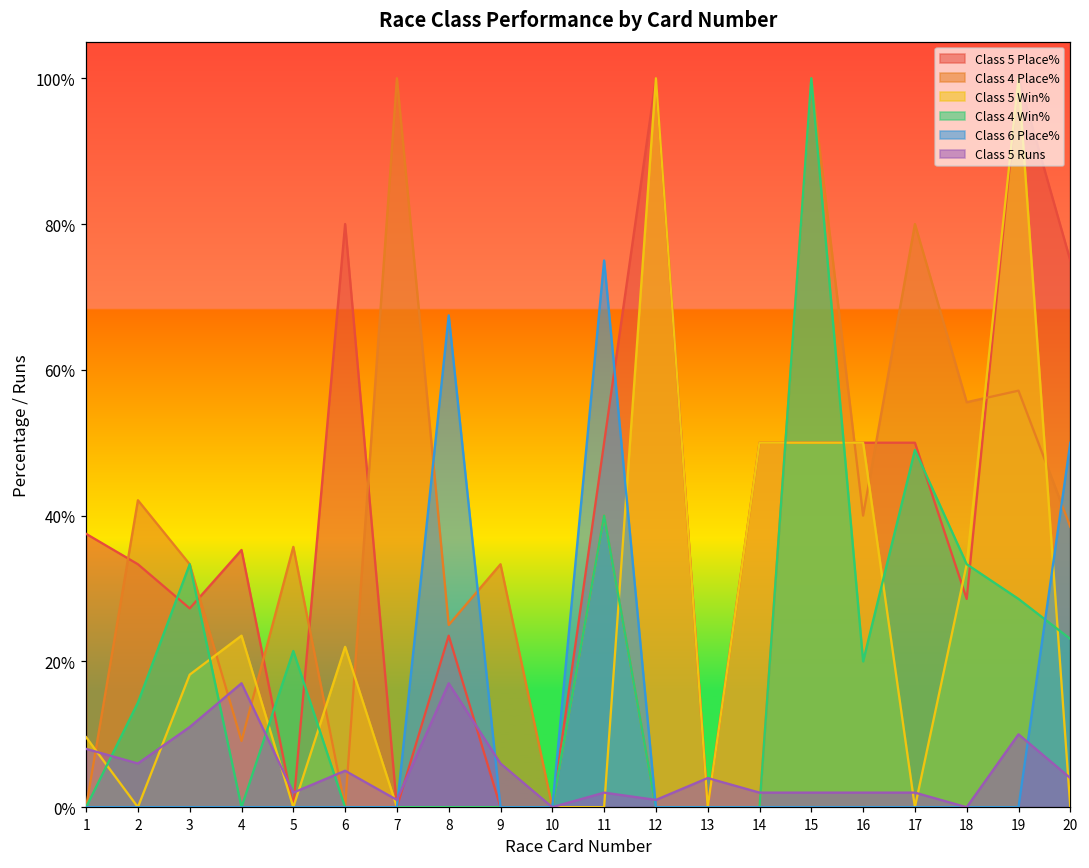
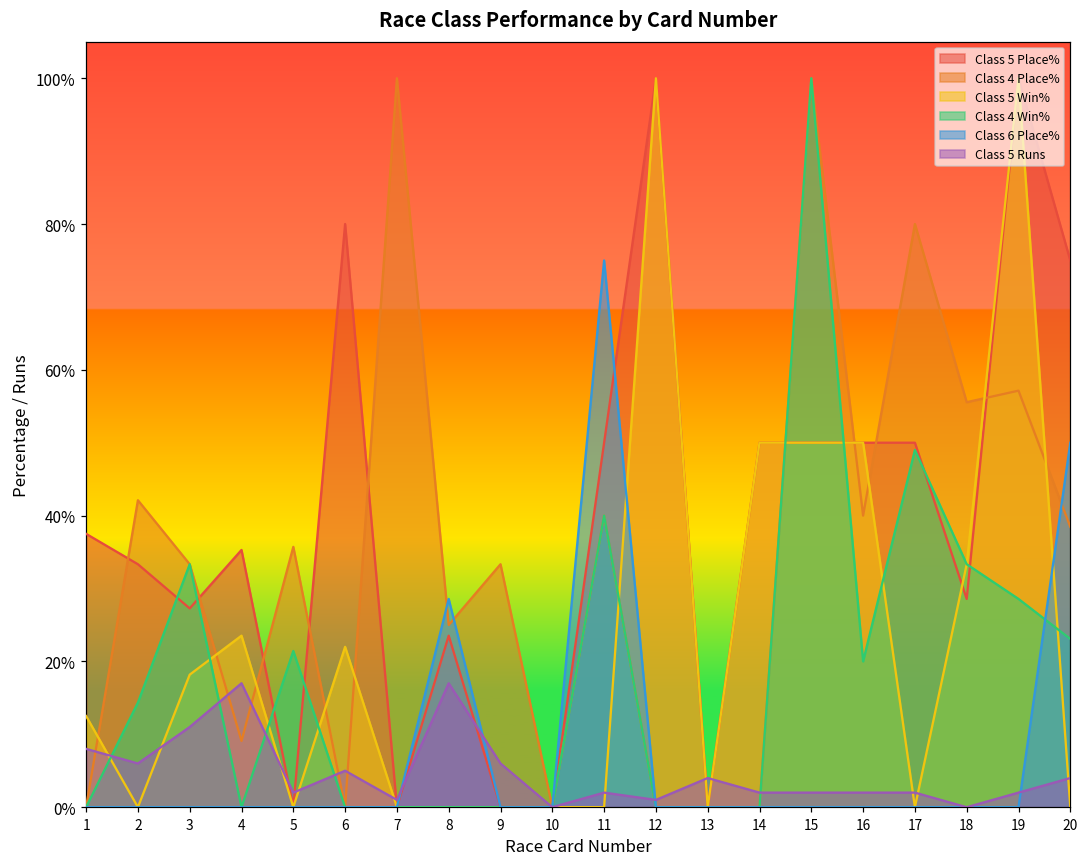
Class 5 Win%, 1: 10% -> 13%
Class 6 Place%, 8: 67% -> 29%
Class 5 Runs, 19: 10% -> 2%
